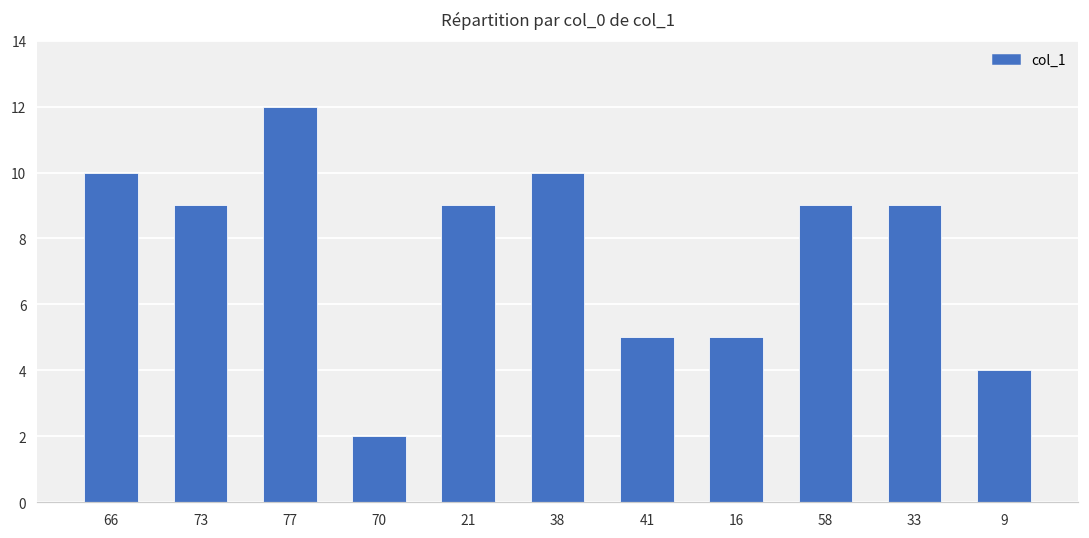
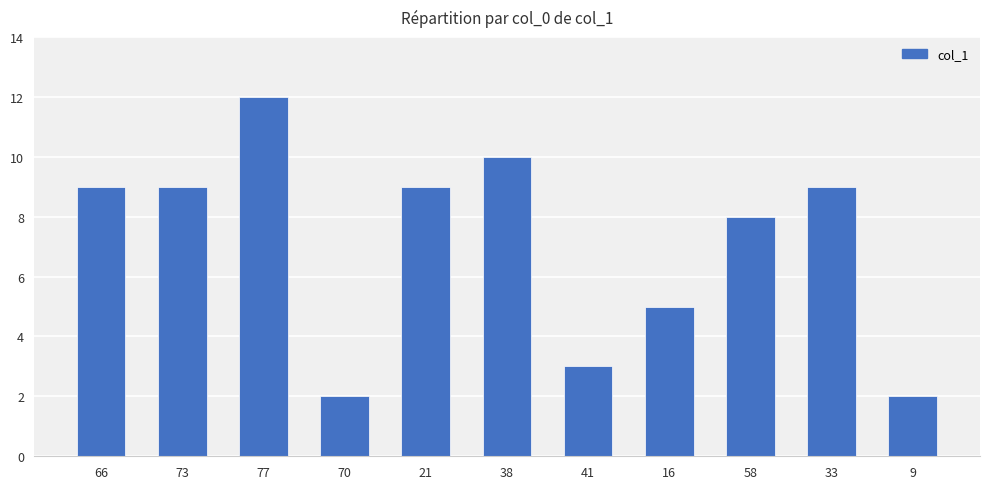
66: 10 -> 9
41: 5 -> 3
58: 9 -> 8
9: 4 -> 2
